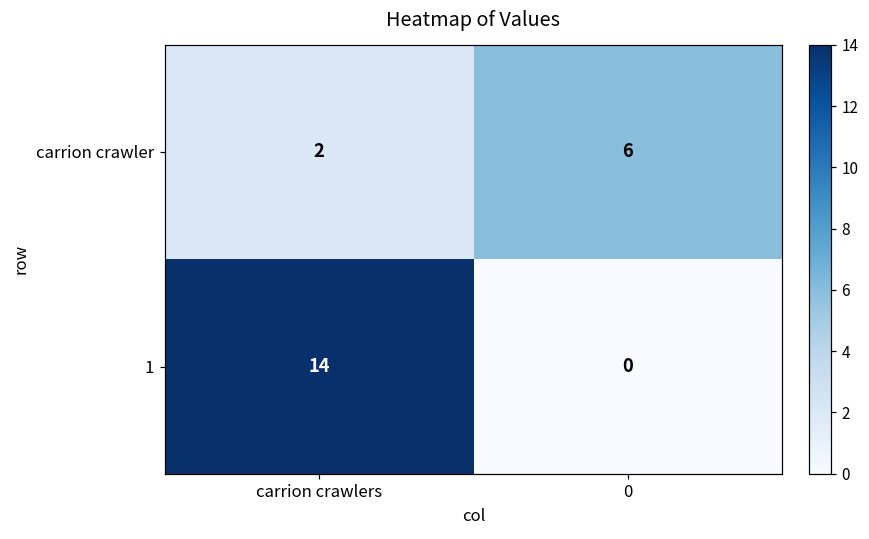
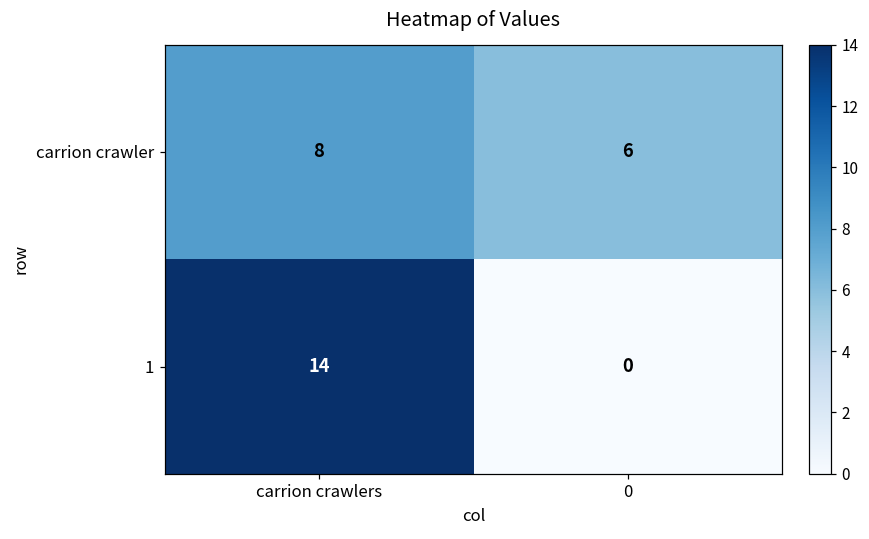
carrion crawler, carrion crawlers: 2 -> 8
